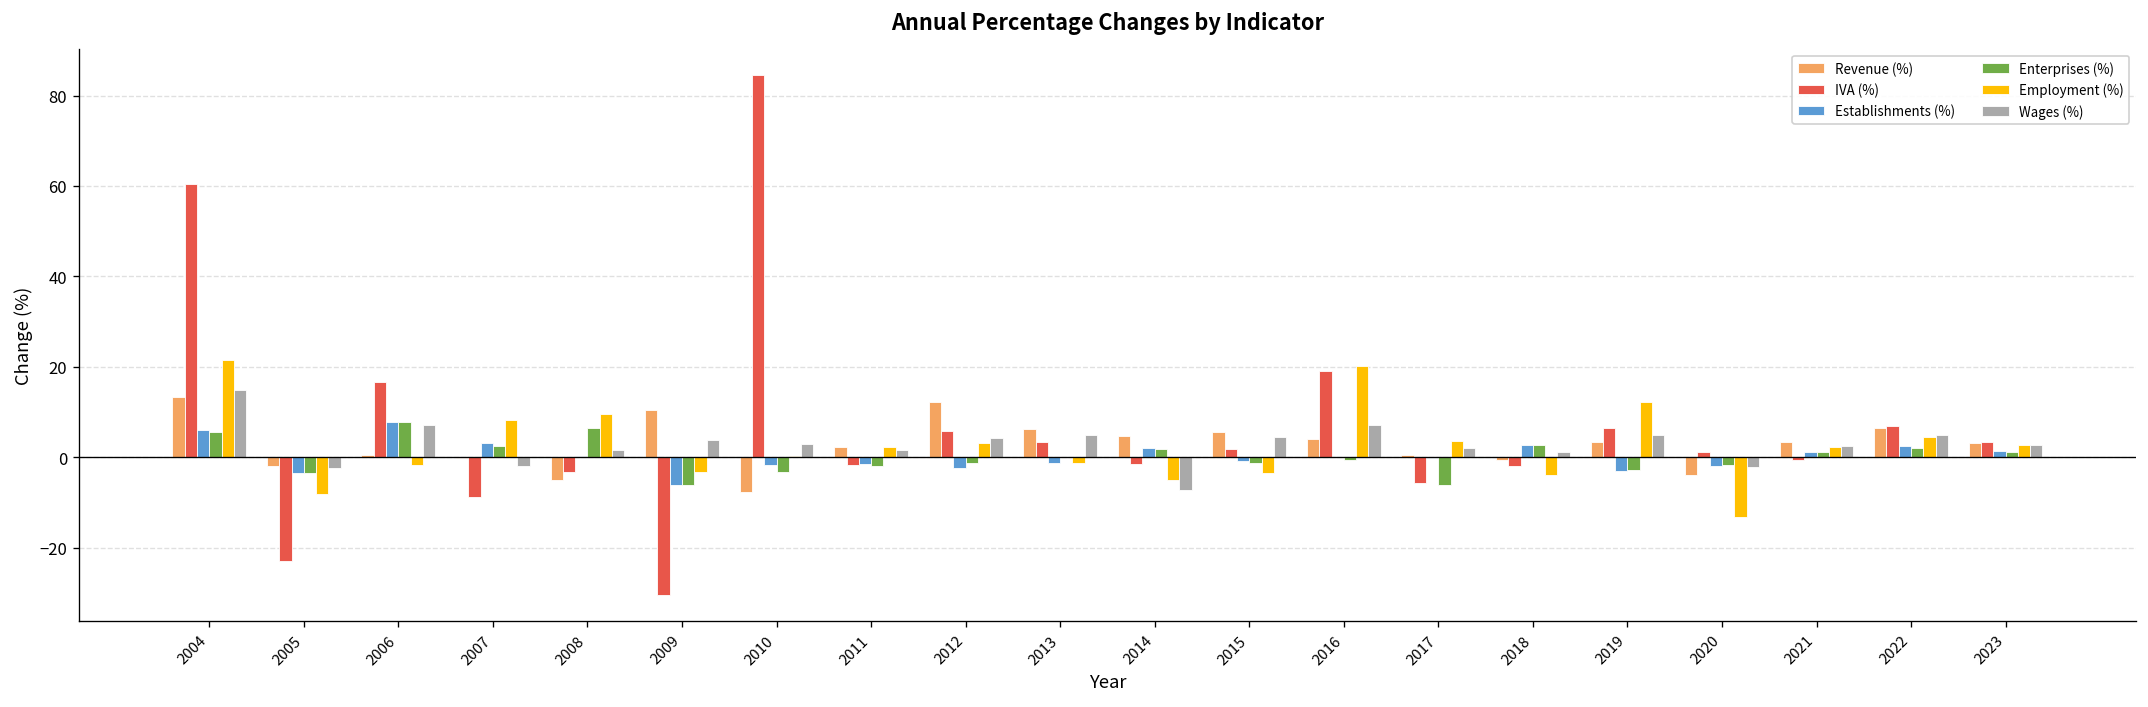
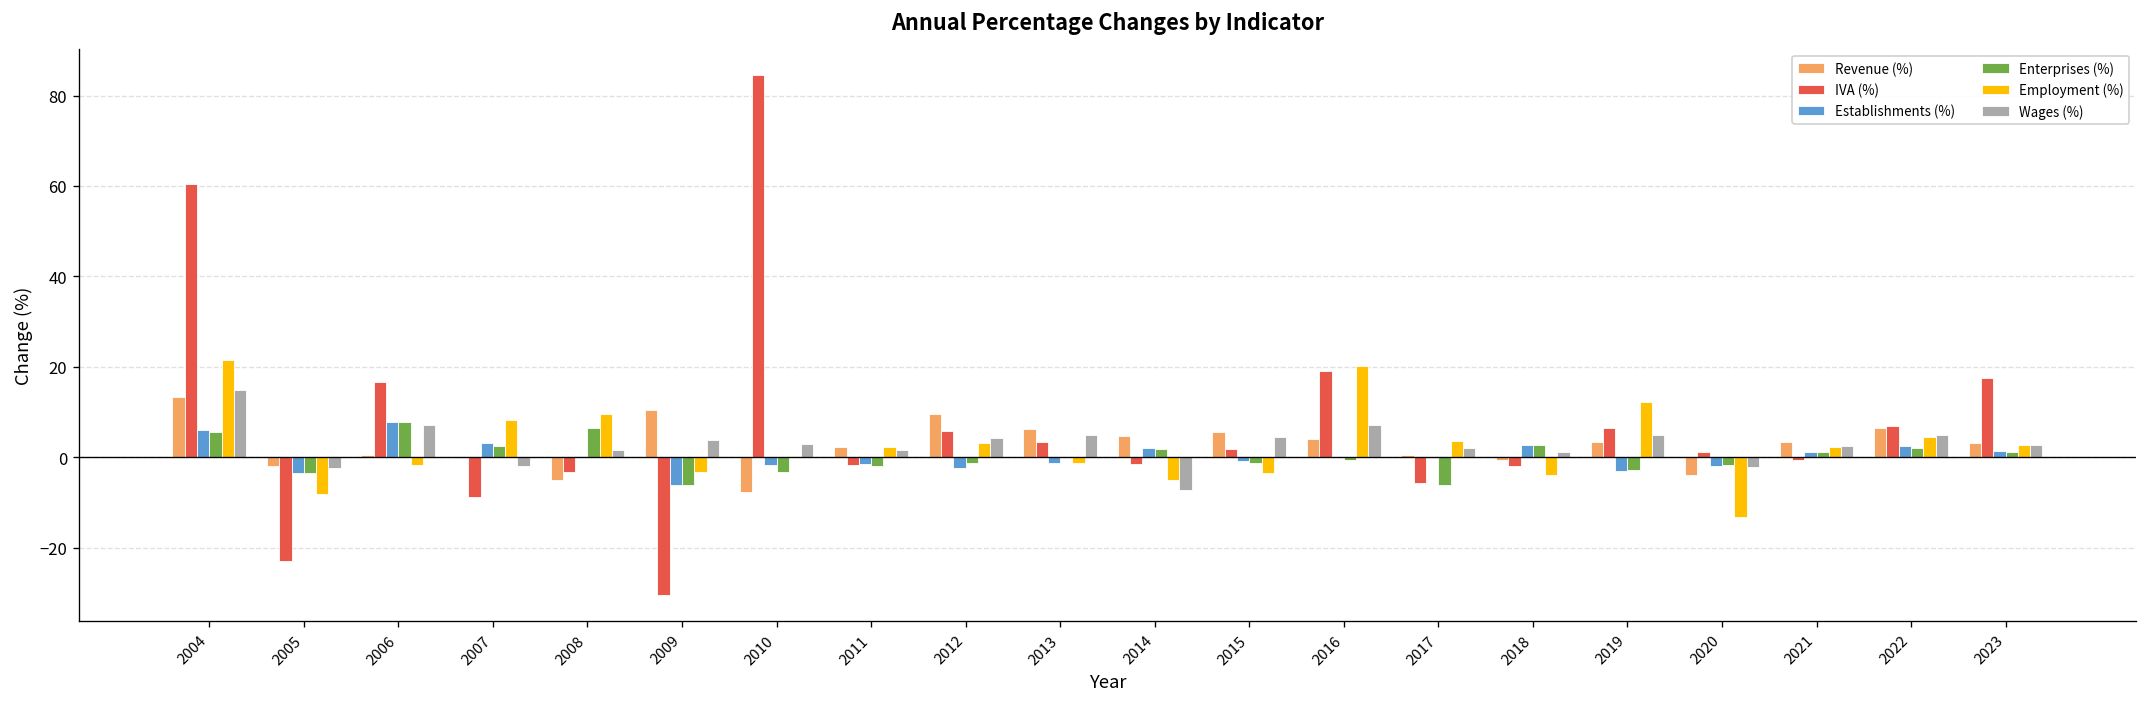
Revenue (%), 2012: 12 -> 10
IVA (%), 2023: 3 -> 18
